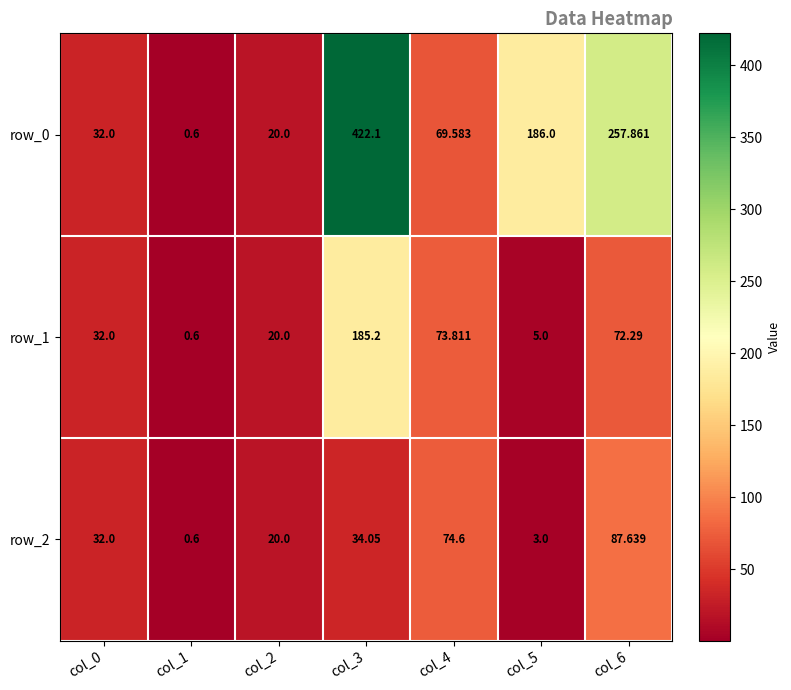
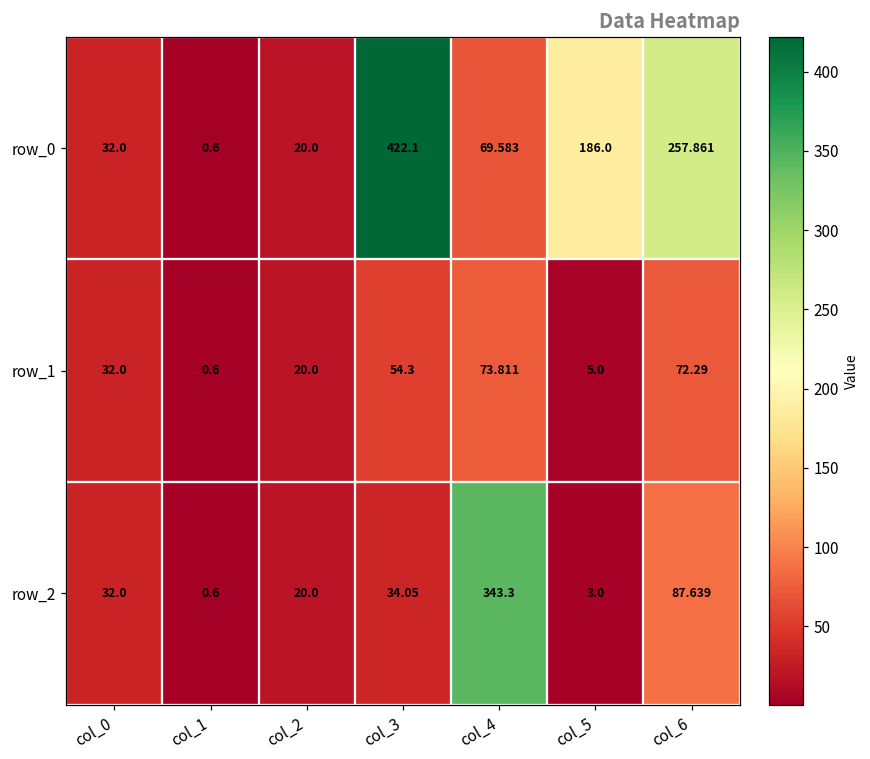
row_1, col_3: 185.2 -> 54.3
row_2, col_4: 74.6 -> 343.3
